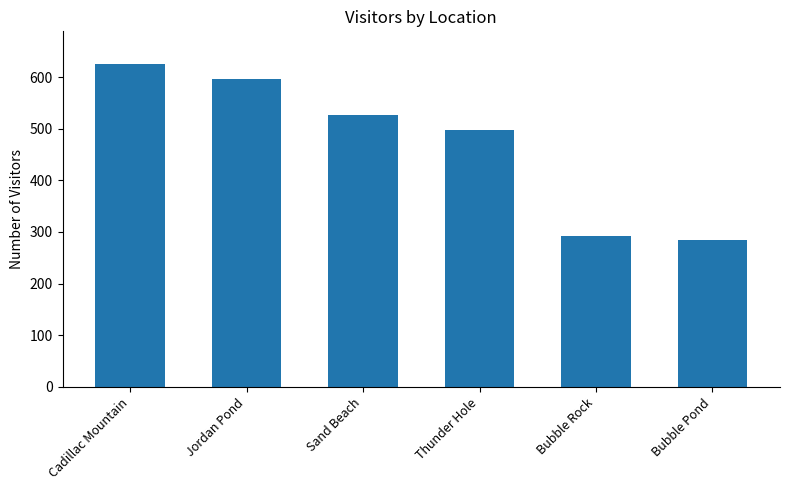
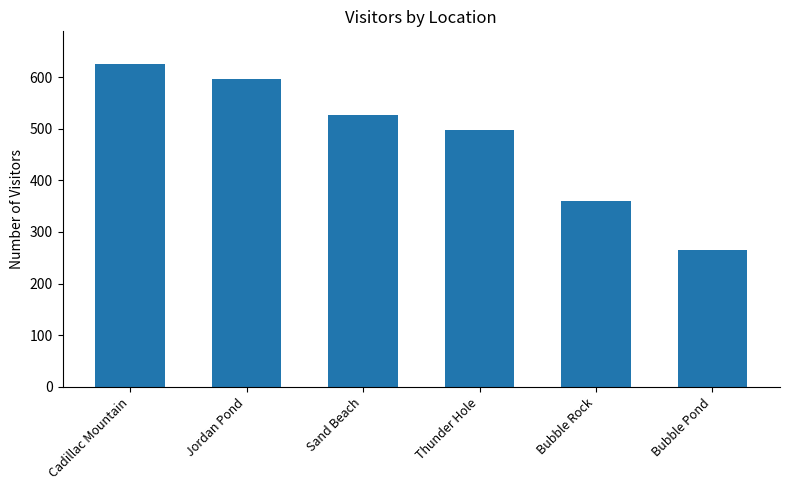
Bubble Rock: 290 -> 360
Bubble Pond: 280 -> 270
